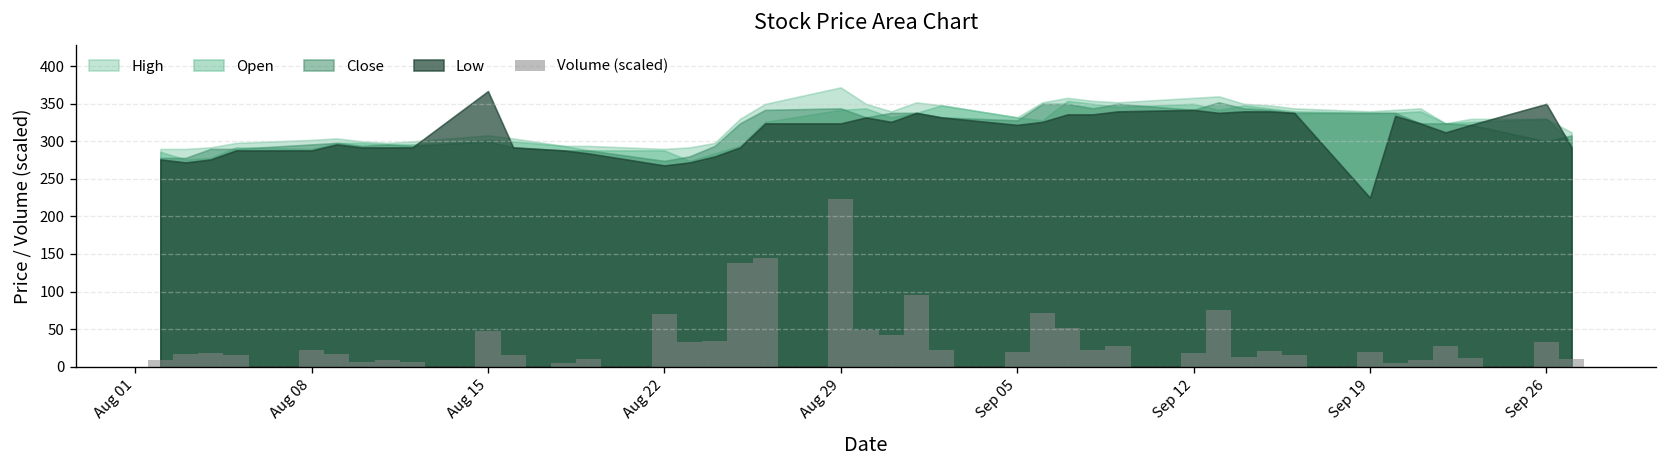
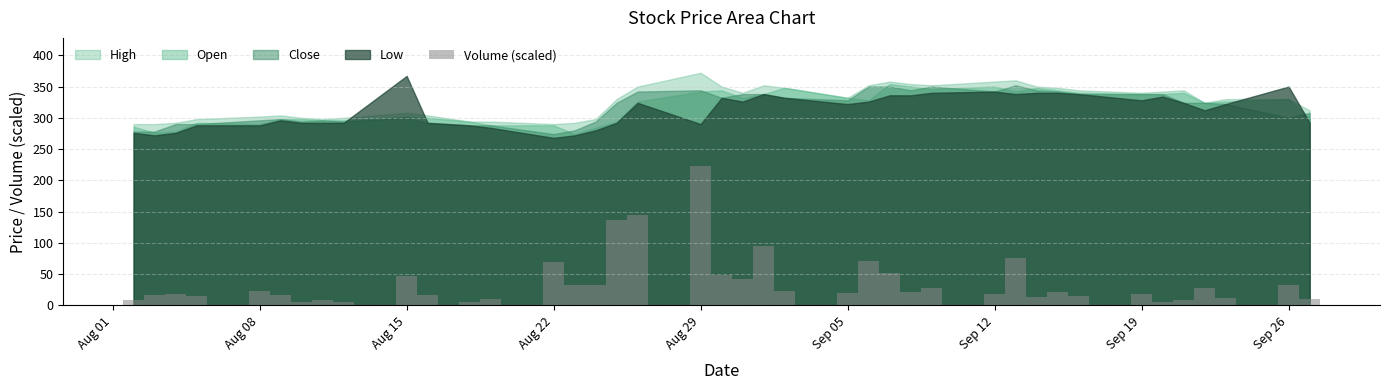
Low, Aug 29: 320 -> 290
Low, Sep 19: 230 -> 330
